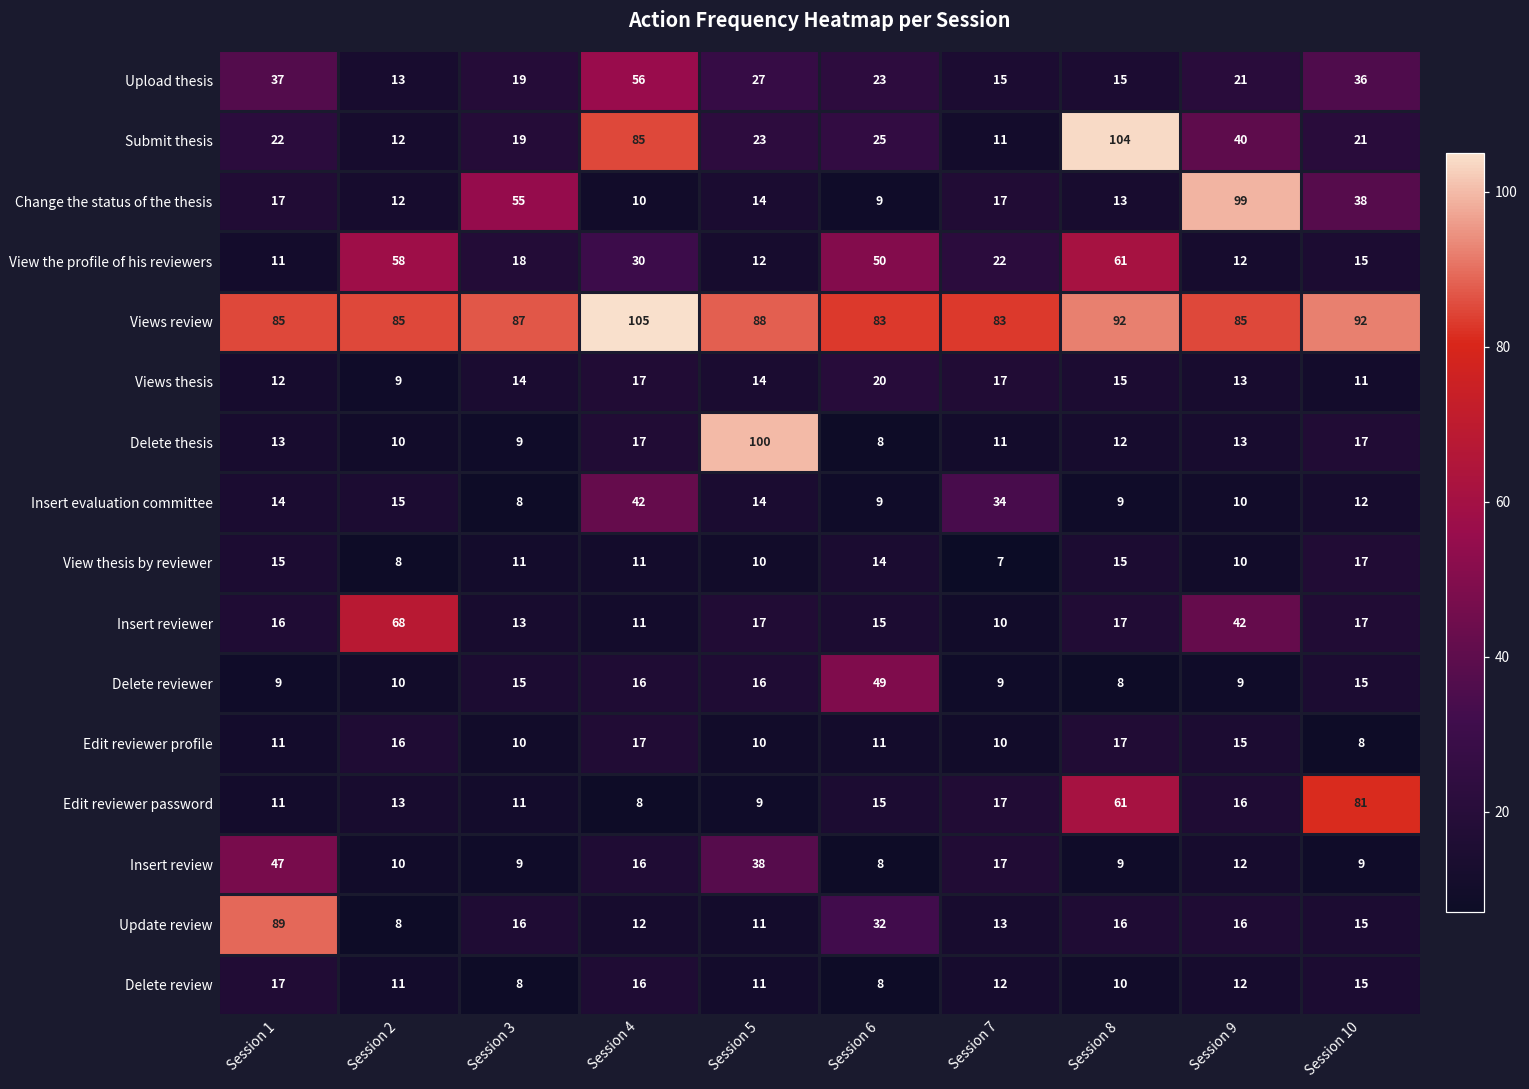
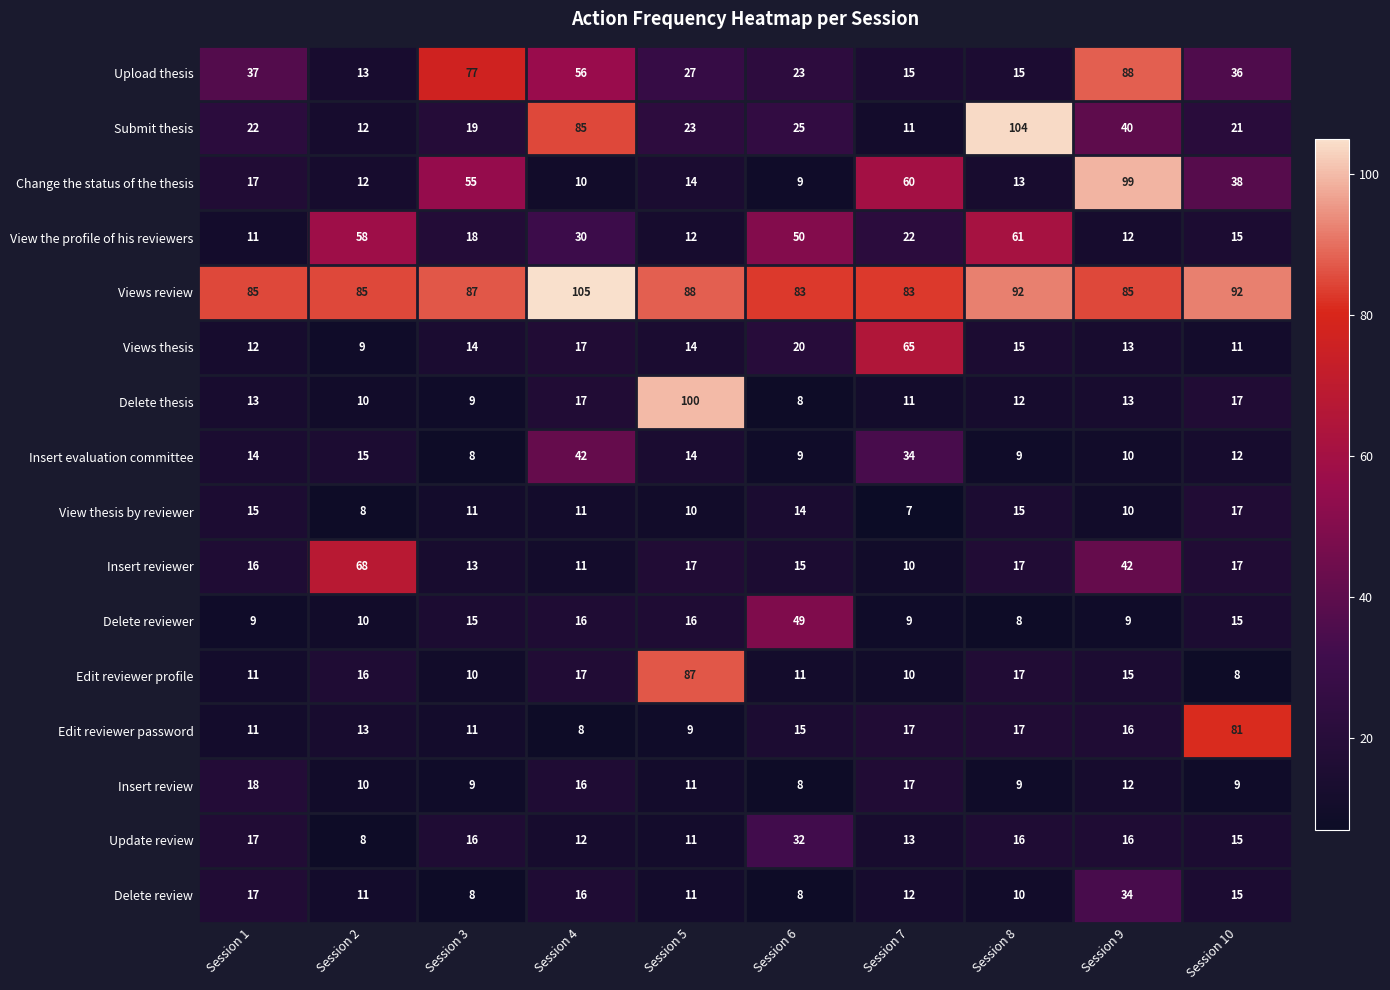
Upload thesis, Session 3: 19 -> 77
Upload thesis, Session 9: 21 -> 88
Change the status of the thesis, Session 7: 17 -> 60
Views thesis, Session 7: 17 -> 65
Edit reviewer profile, Session 5: 10 -> 87
Edit reviewer password, Session 8: 61 -> 17
Insert review, Session 1: 47 -> 18
Insert review, Session 5: 38 -> 11
Update review, Session 1: 89 -> 17
Delete review, Session 9: 12 -> 34
